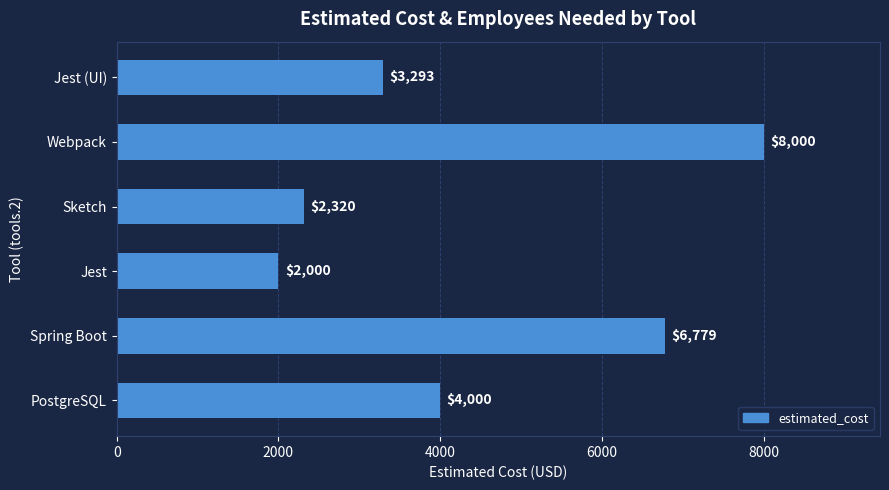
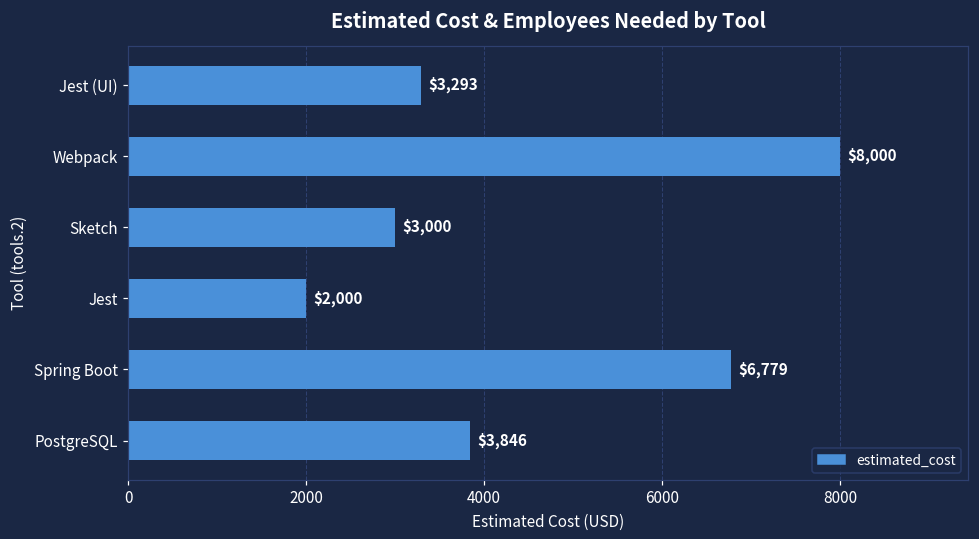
Sketch: $2,320 -> $3,000
PostgreSQL: $4,000 -> $3,846
